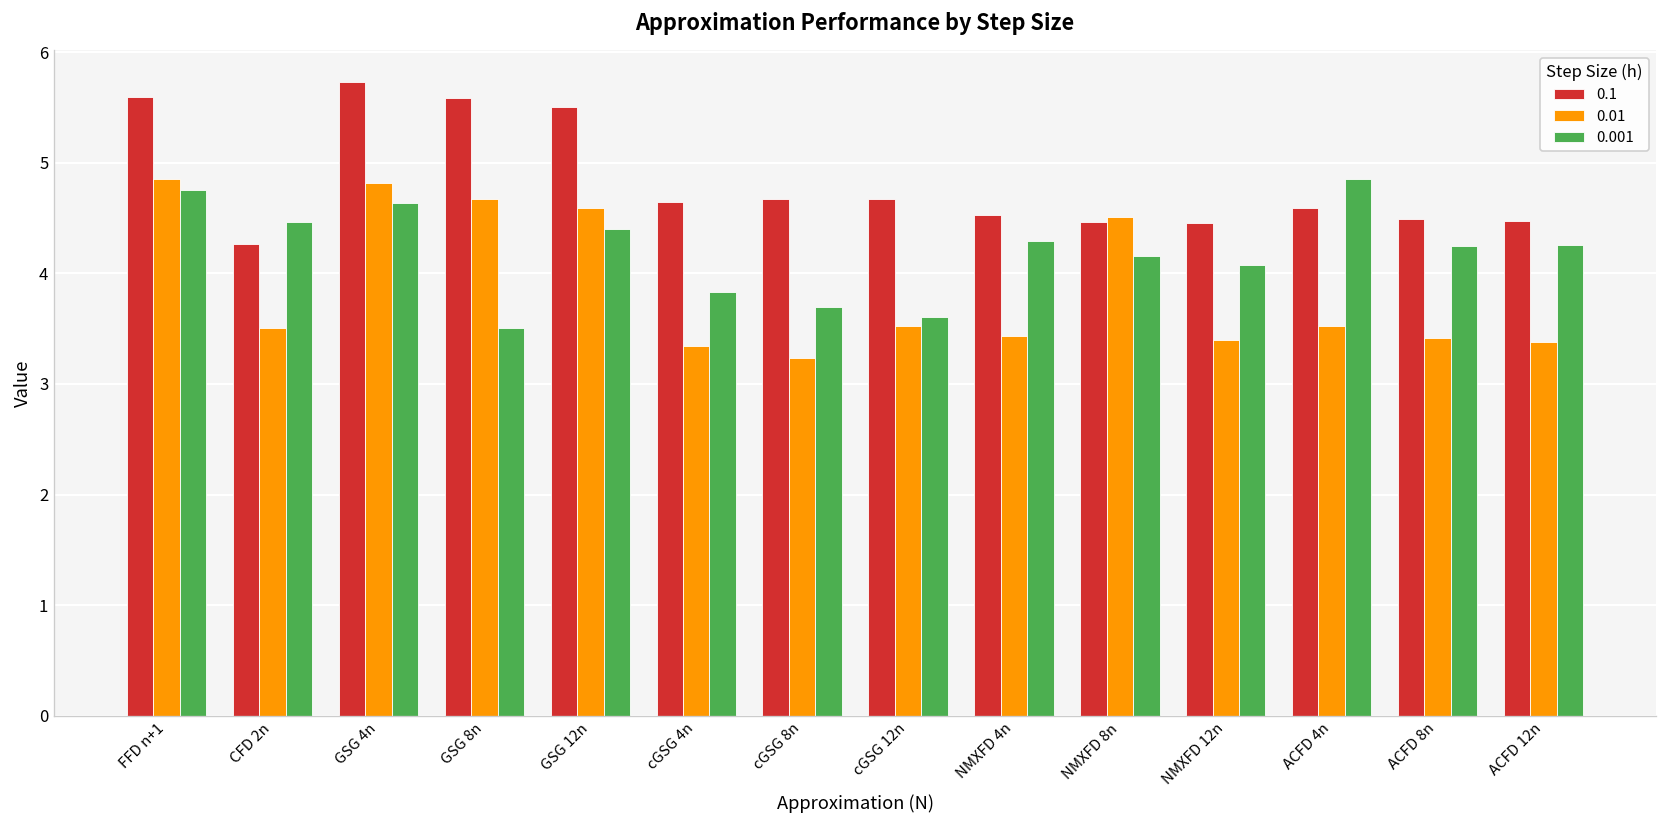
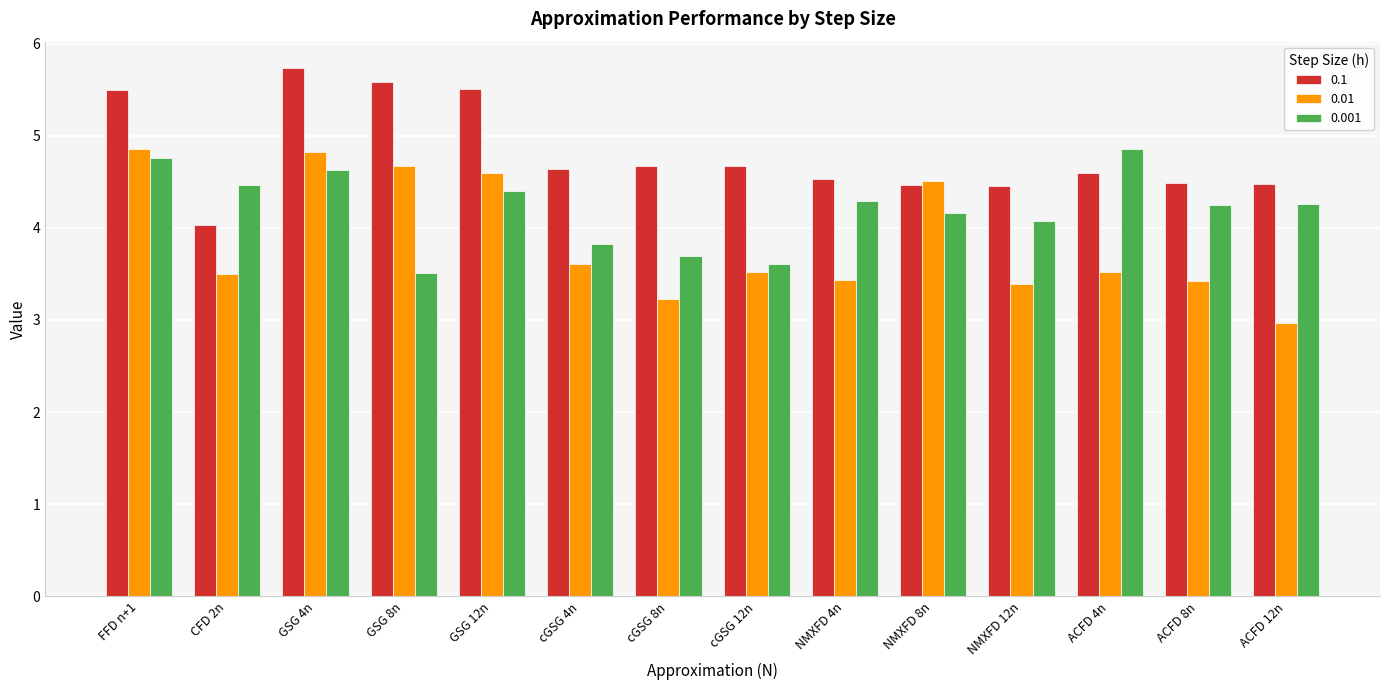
0.1, FFD n+1: 5.6 -> 5.5
0.1, CFD 2n: 4.3 -> 4.0
0.01, cGSG 4n: 3.3 -> 3.6
0.01, ACFD 12n: 3.4 -> 3.0
